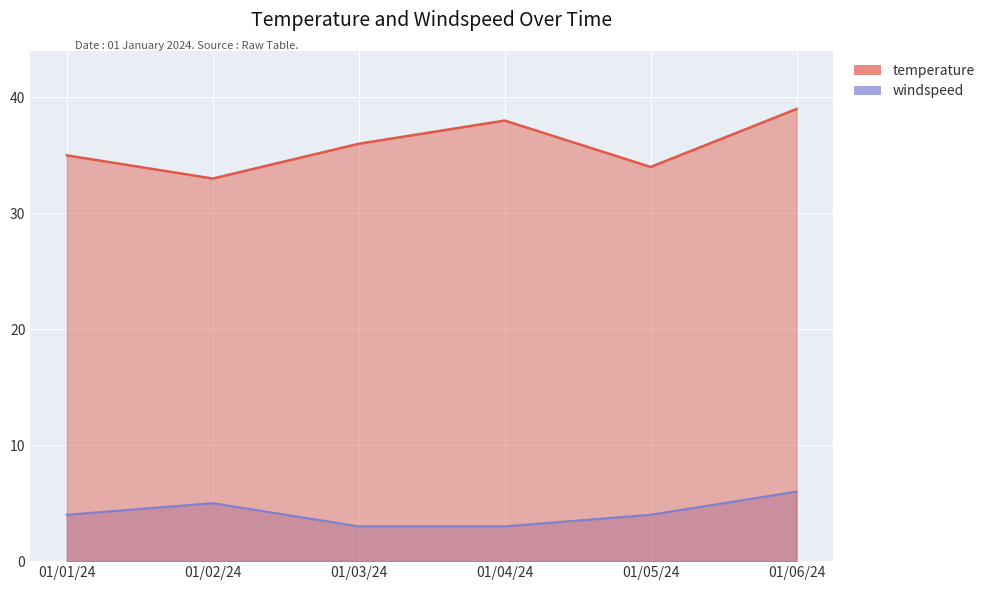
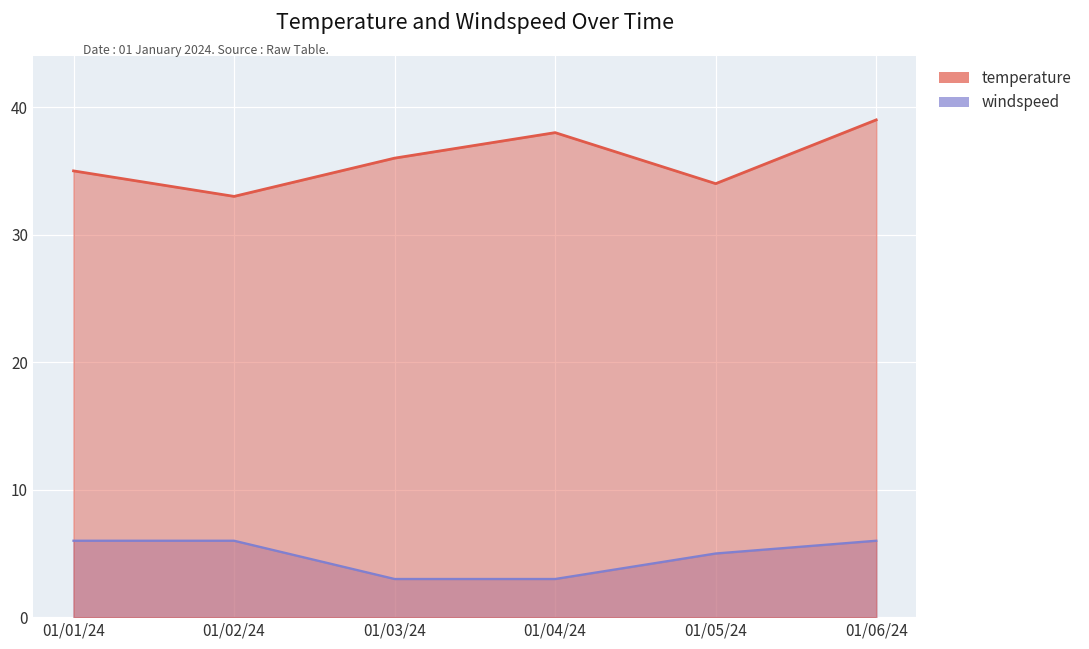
windspeed, 01/01/24: 4 -> 6
windspeed, 01/02/24: 5 -> 6
windspeed, 01/05/24: 4 -> 5
